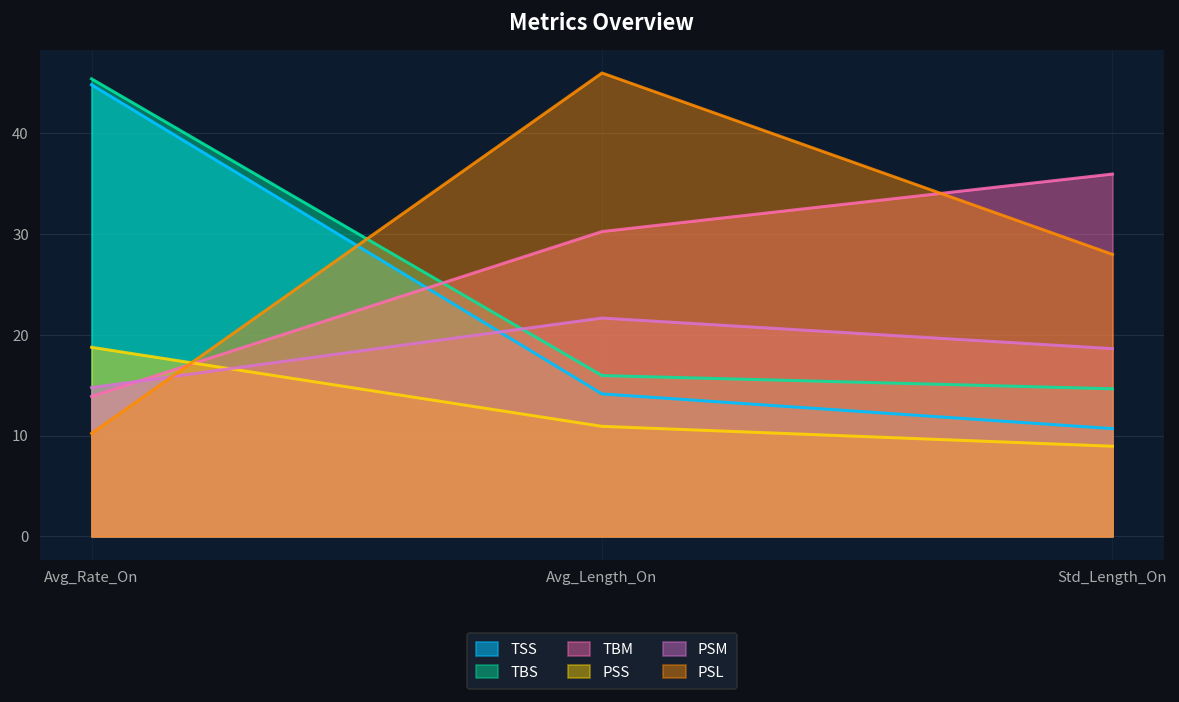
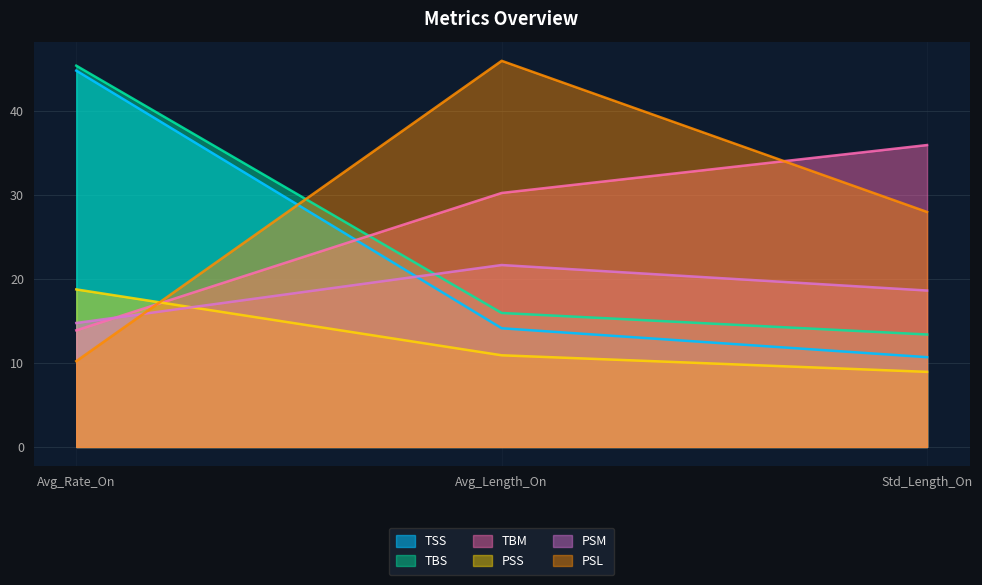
TBS, Std_Length_On: 15 -> 13
